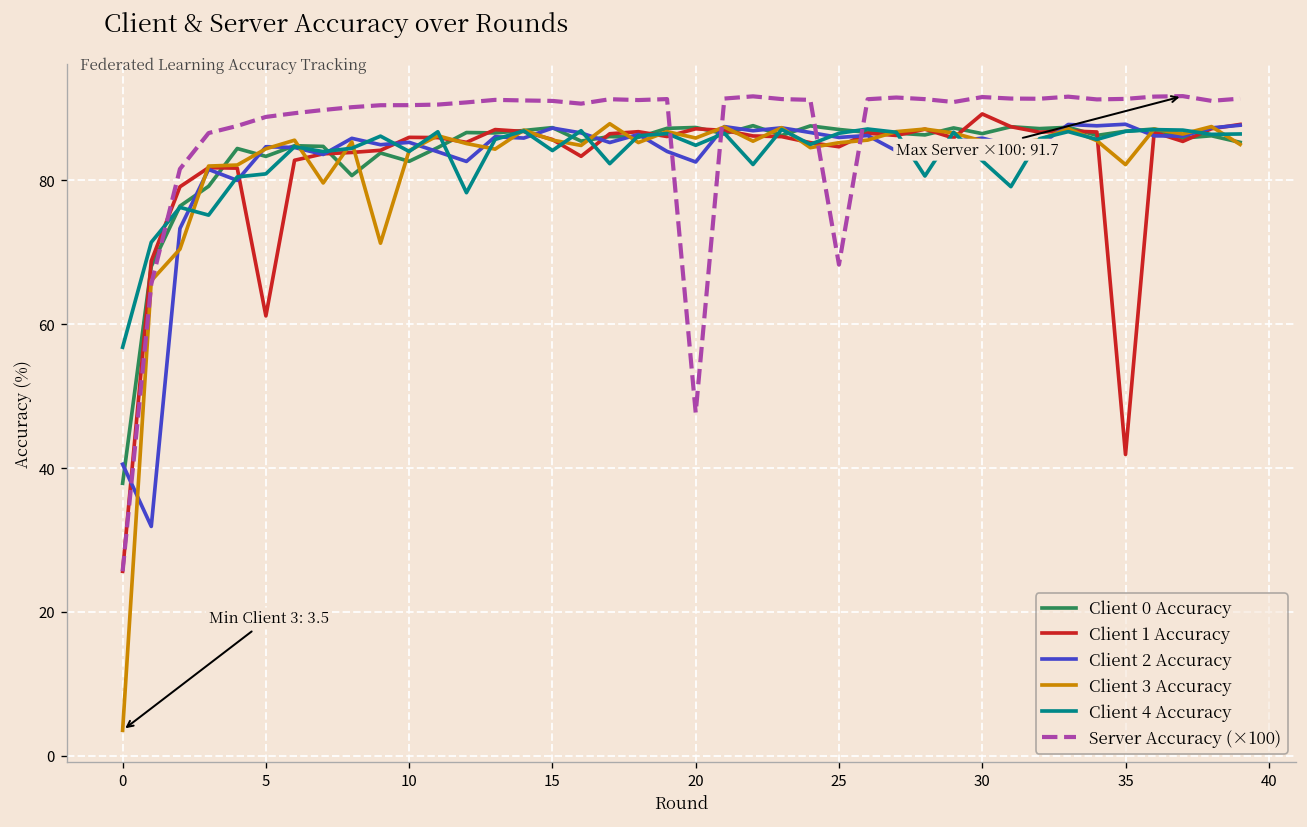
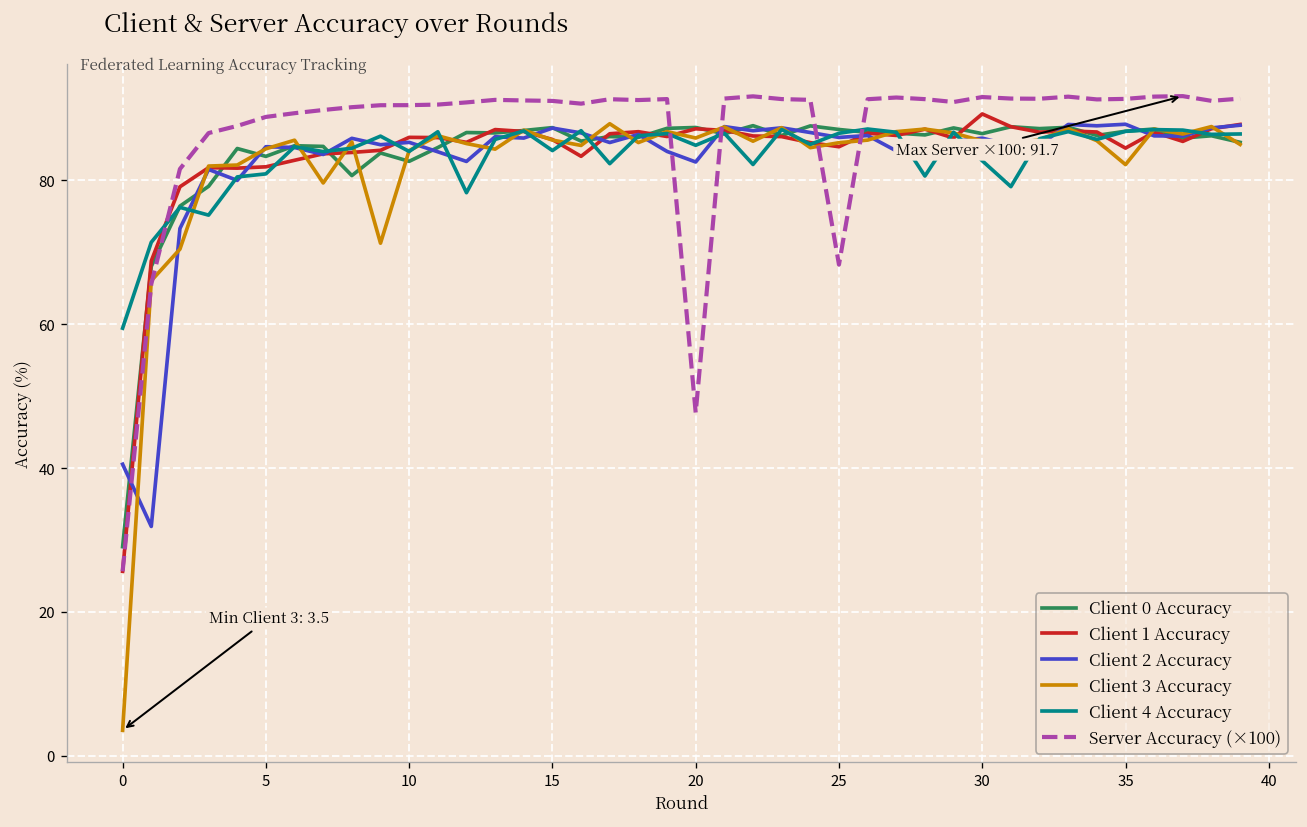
Client 0 Accuracy, 0: 38 -> 29
Client 4 Accuracy, 0: 57 -> 59
Client 1 Accuracy, 5: 61 -> 82
Client 1 Accuracy, 35: 42 -> 84
